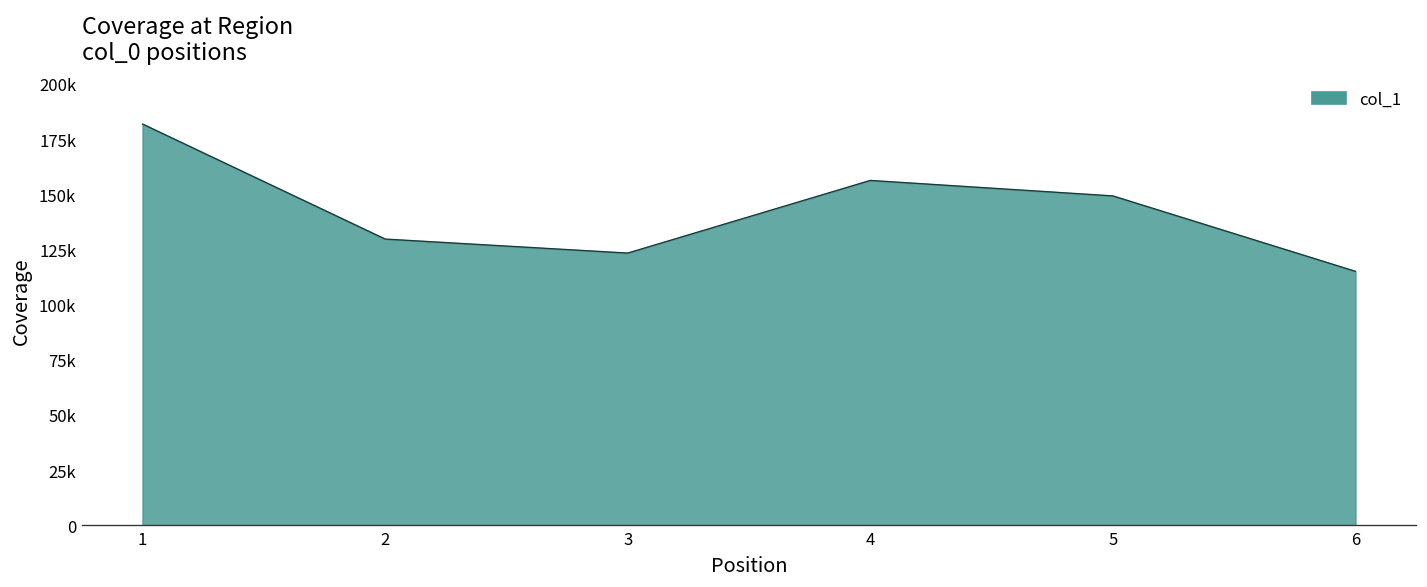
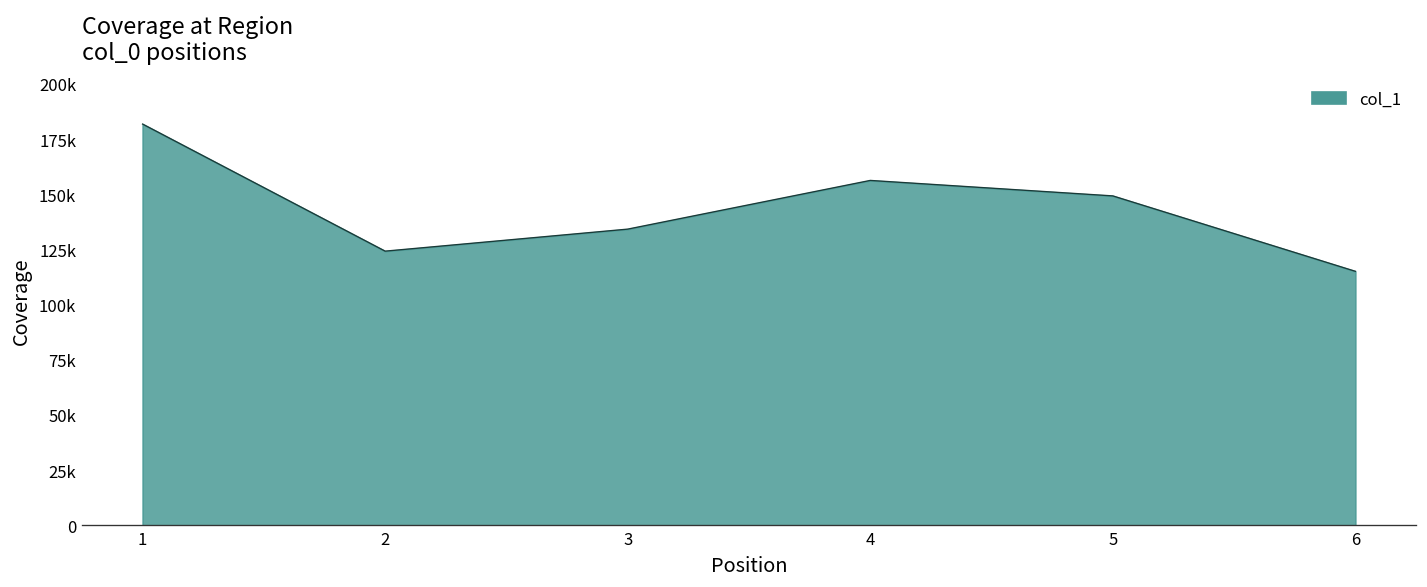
2: 130000 -> 124000
3: 123000 -> 134000
